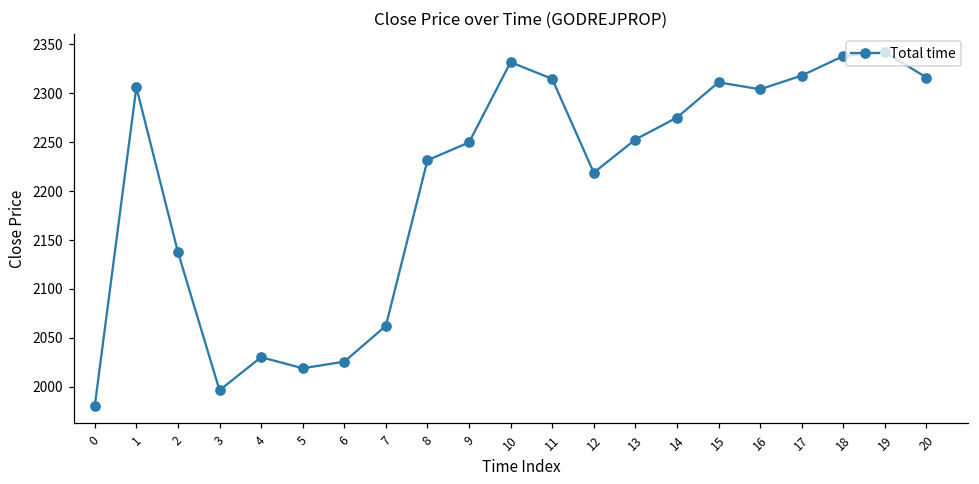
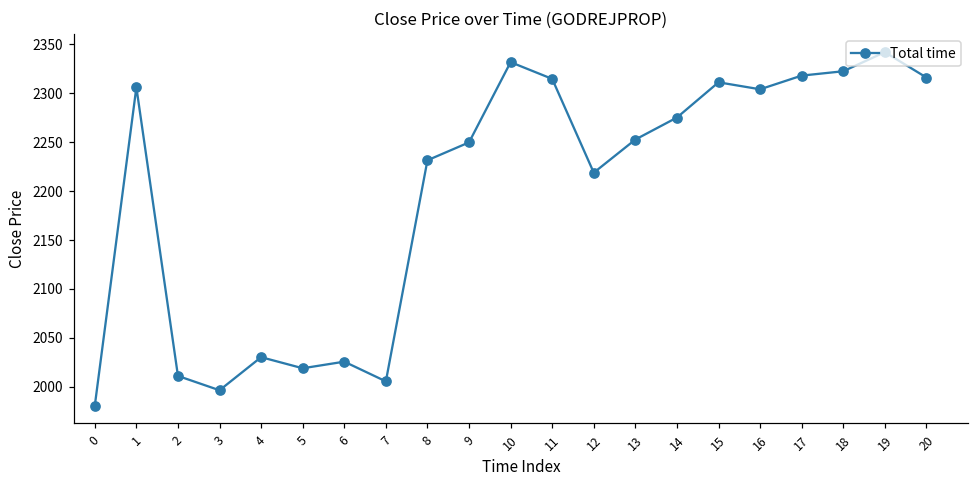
2: 2140 -> 2010
7: 2060 -> 2010
18: 2340 -> 2320
